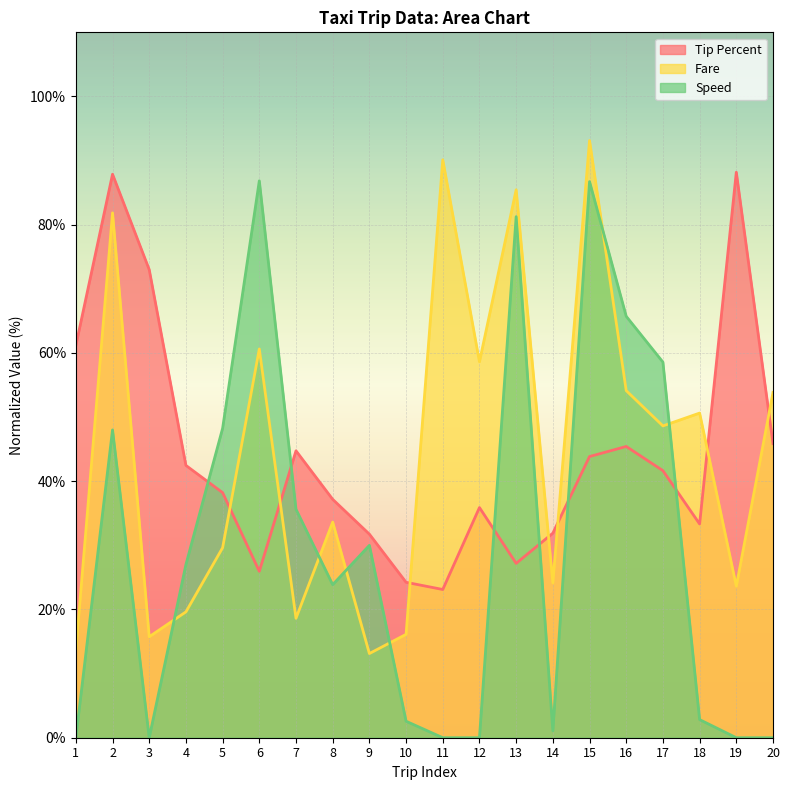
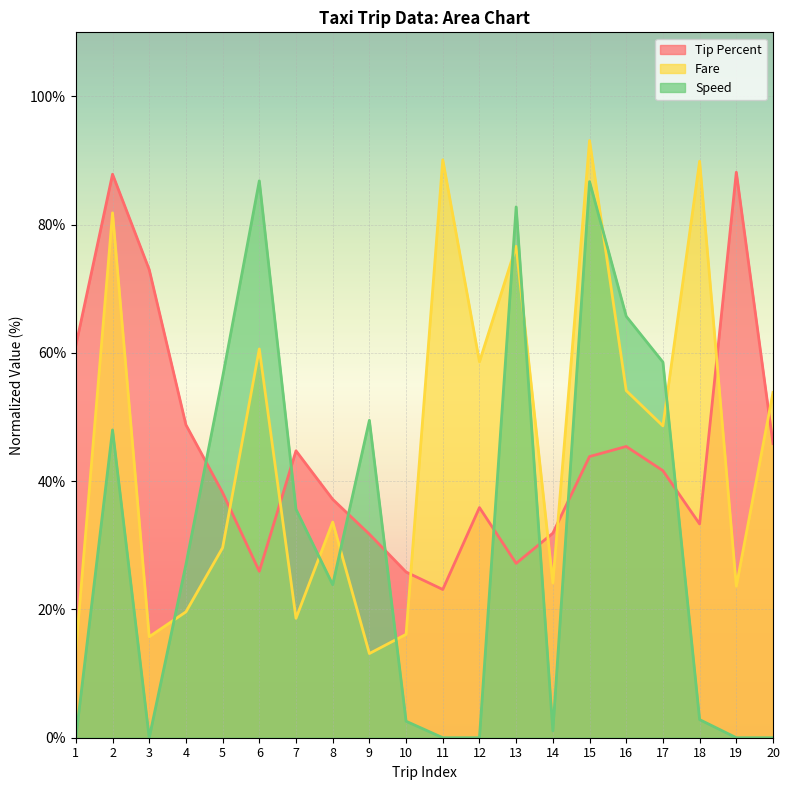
Tip Percent, 4: 42% -> 49%
Speed, 5: 48% -> 56%
Speed, 9: 30% -> 50%
Tip Percent, 10: 24% -> 26%
Fare, 13: 85% -> 77%
Speed, 13: 81% -> 83%
Fare, 18: 51% -> 90%
